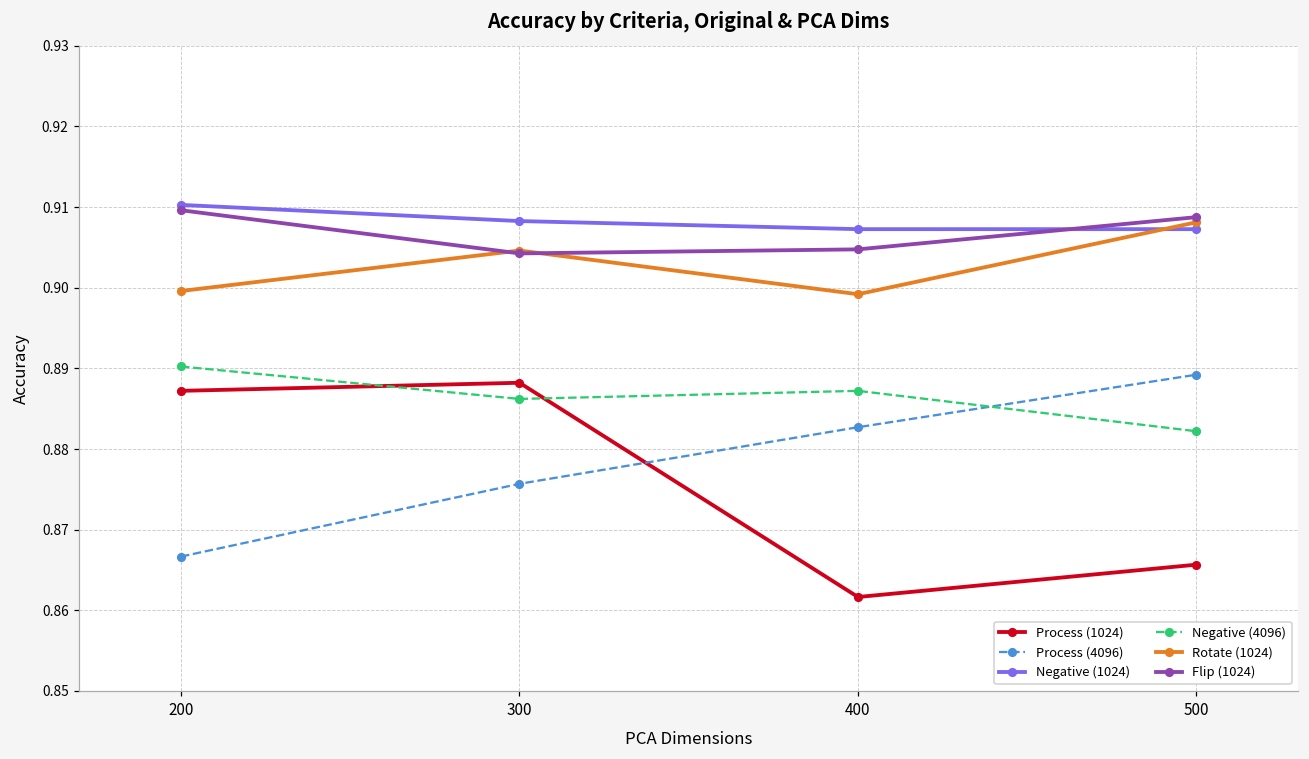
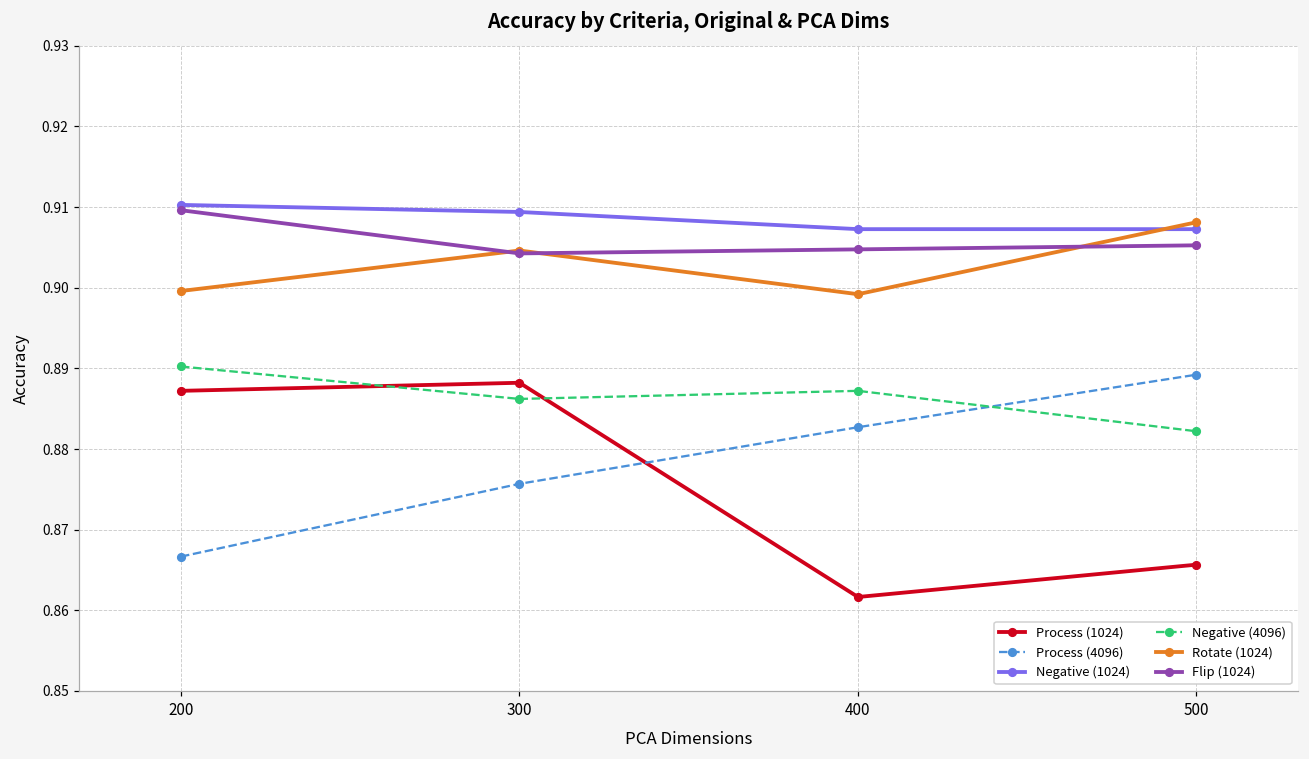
Negative (1024), 300: 0.908 -> 0.909
Flip (1024), 500: 0.909 -> 0.905
